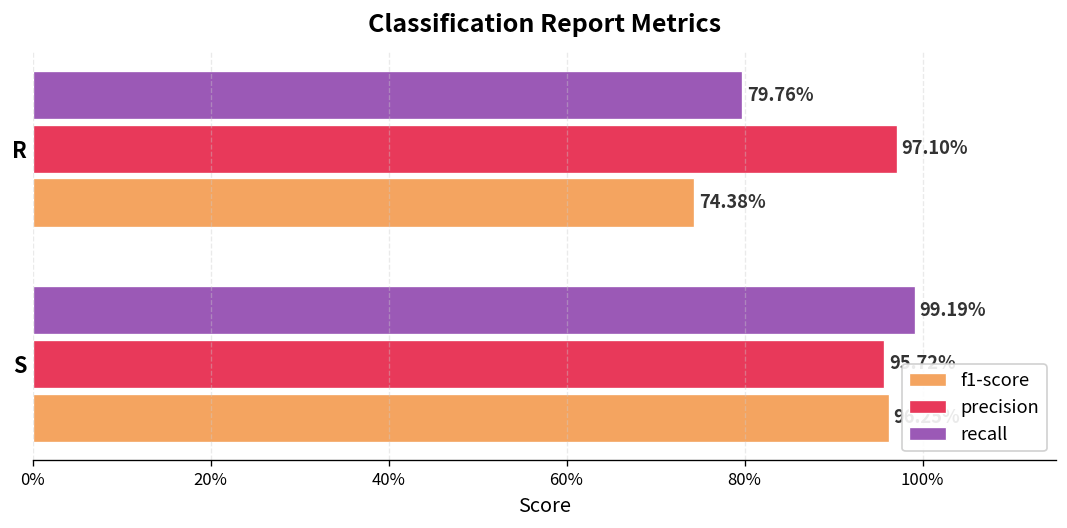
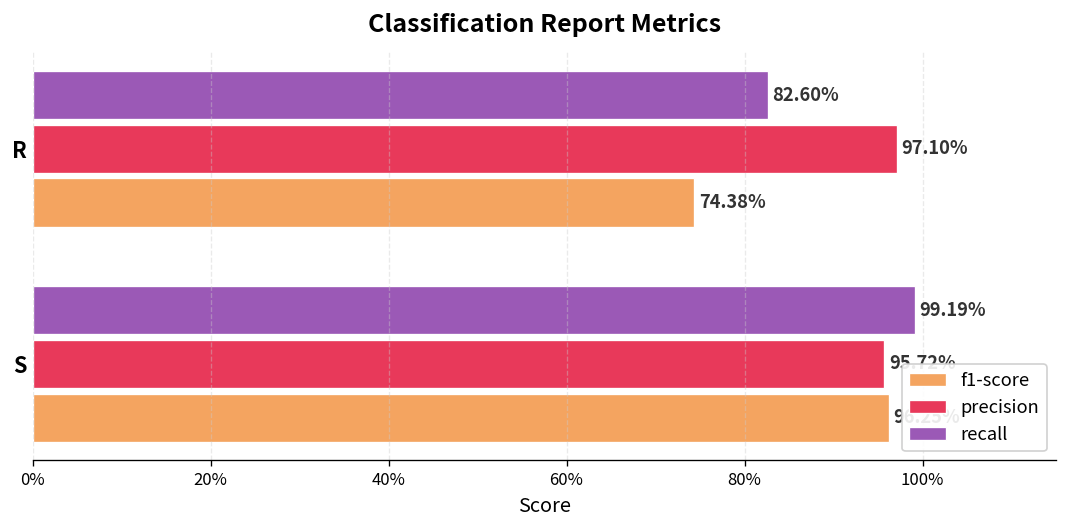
recall, R: 79.76% -> 82.60%
